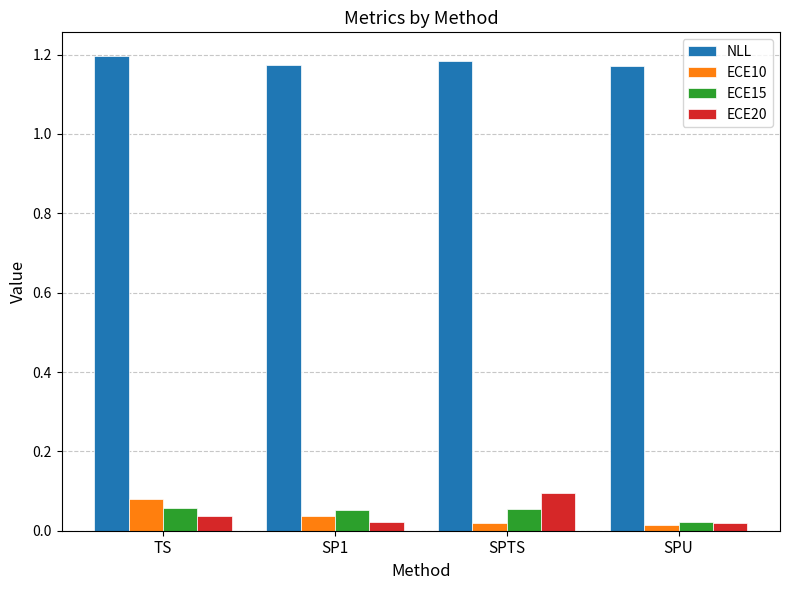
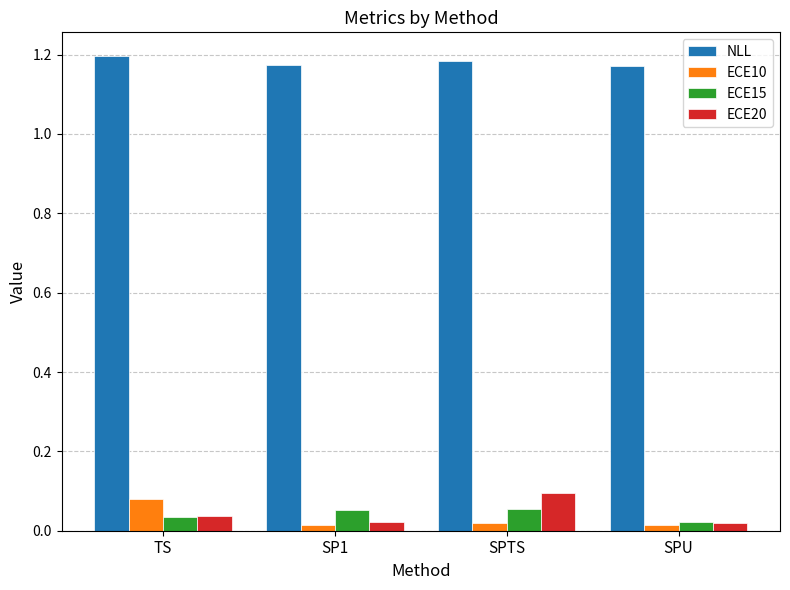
ECE15, TS: 0.06 -> 0.04
ECE10, SP1: 0.04 -> 0.01
